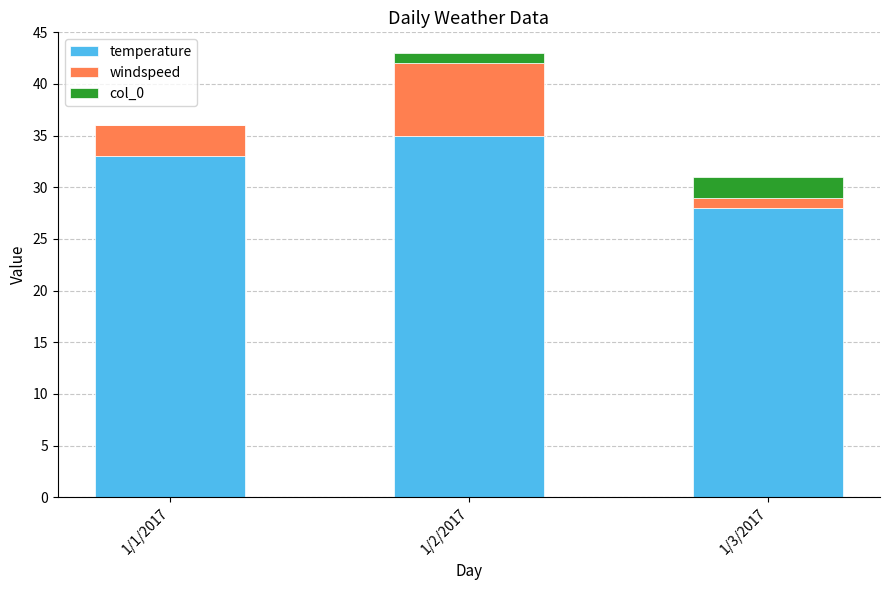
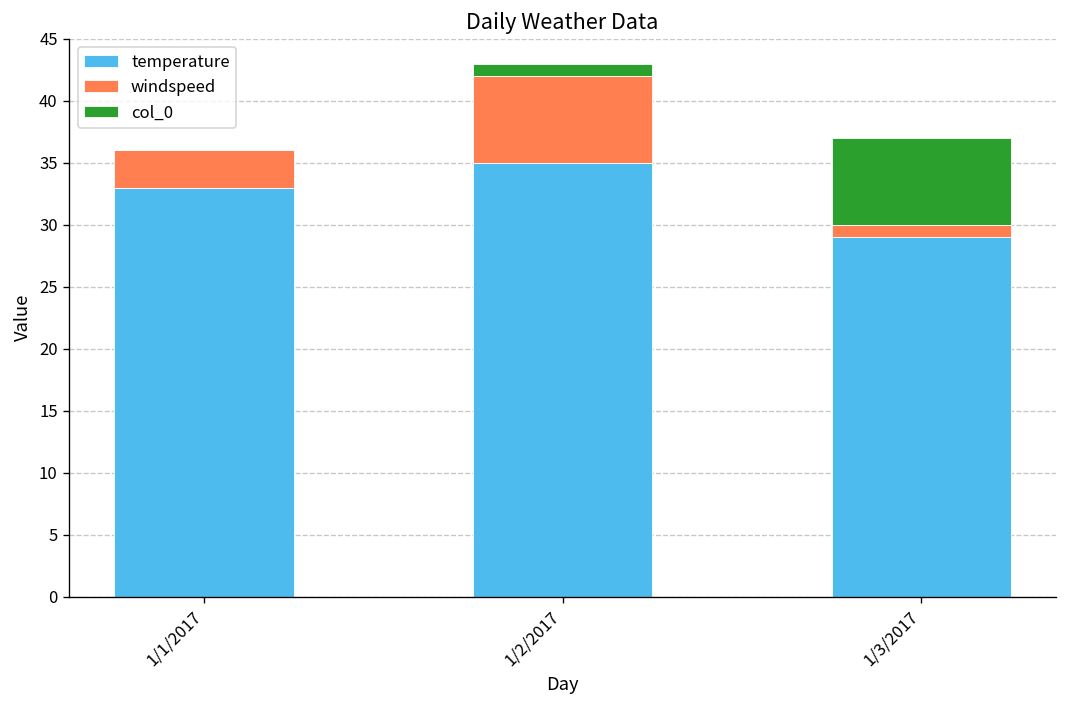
temperature, 1/3/2017: 28 -> 29
col_0, 1/3/2017: 2 -> 7
